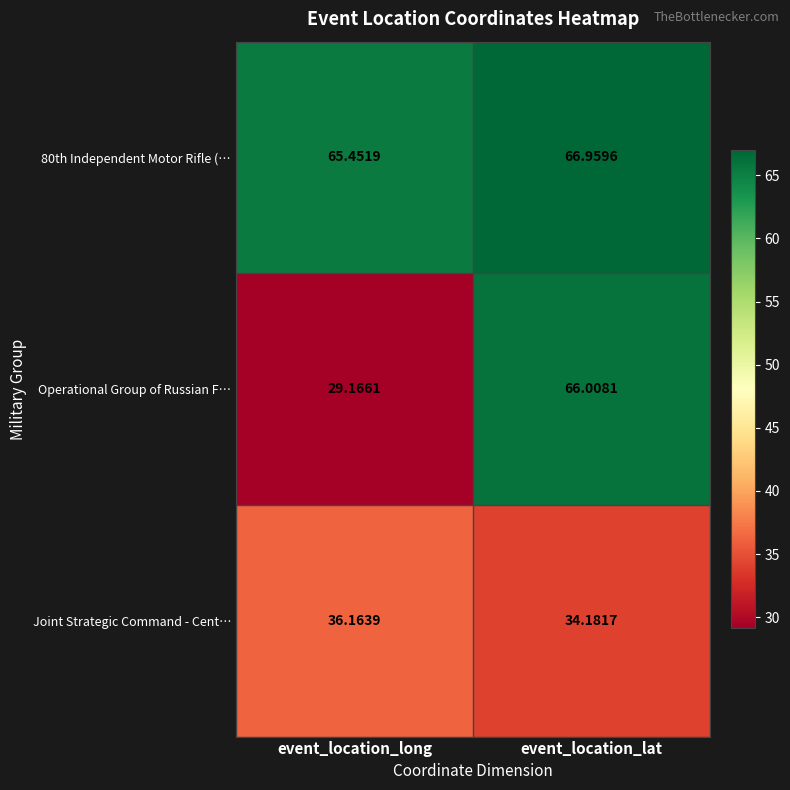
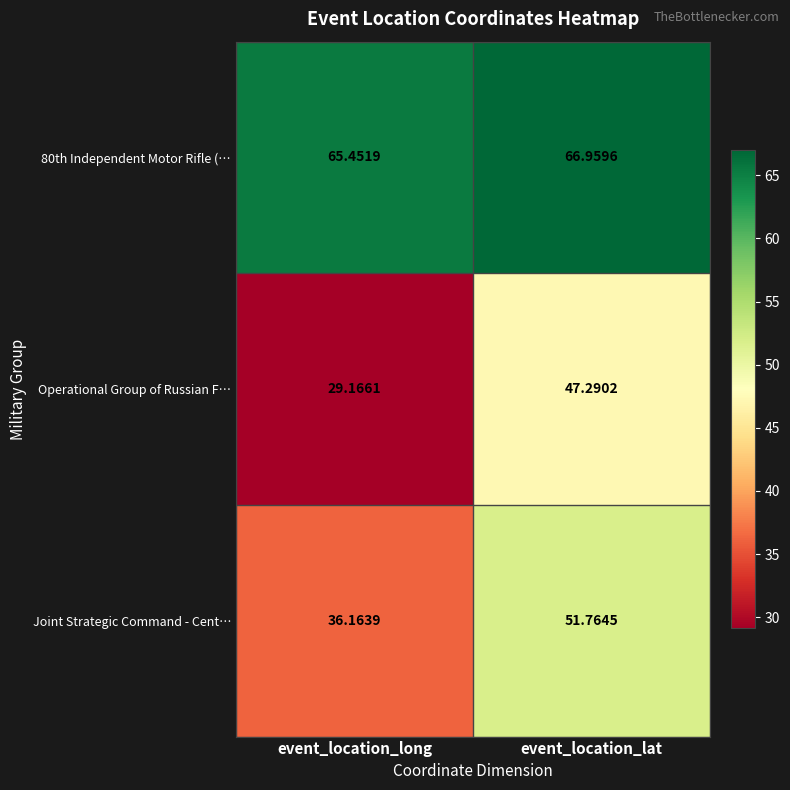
Operational Group of Russian F…, event_location_lat: 66.0081 -> 47.2902
Joint Strategic Command - Cent…, event_location_lat: 34.1817 -> 51.7645
